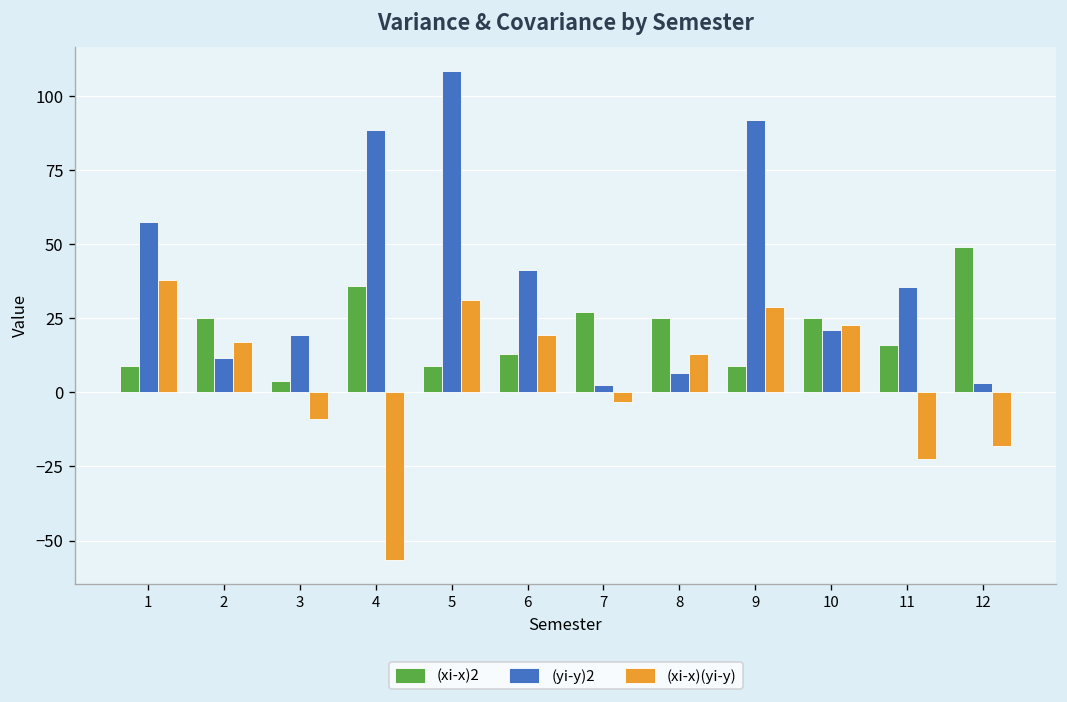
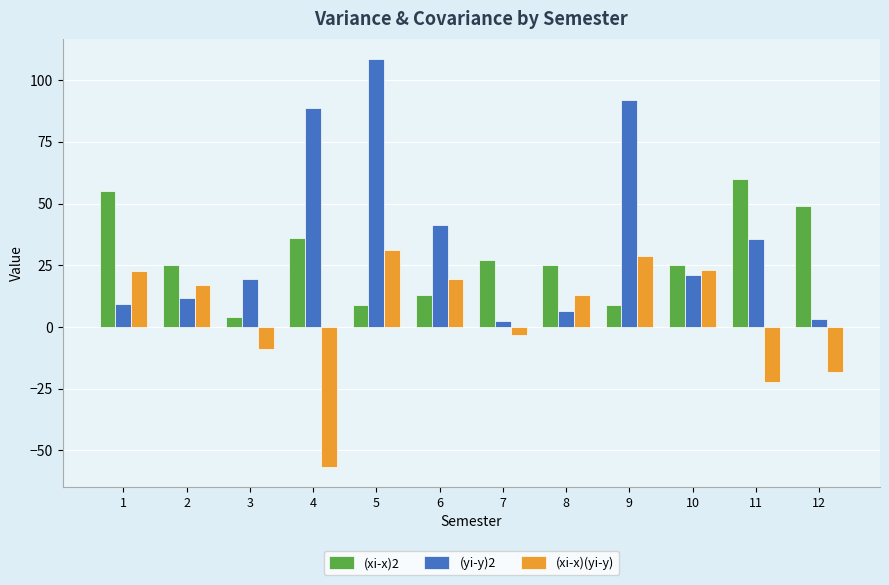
(xi-x)2, 1: 9 -> 55
(yi-y)2, 1: 58 -> 9
(xi-x)(yi-y), 1: 38 -> 23
(xi-x)2, 11: 16 -> 60
